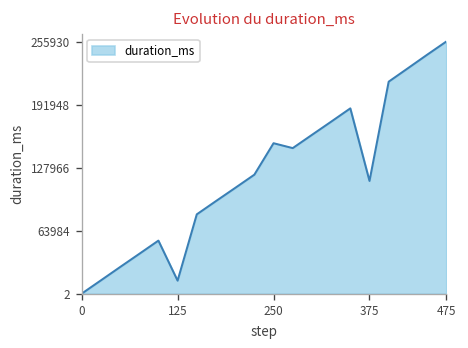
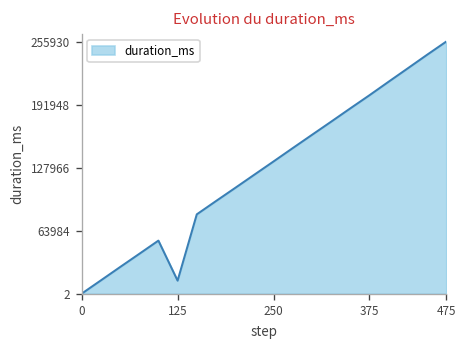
250: 150000 -> 130000
375: 110000 -> 200000
